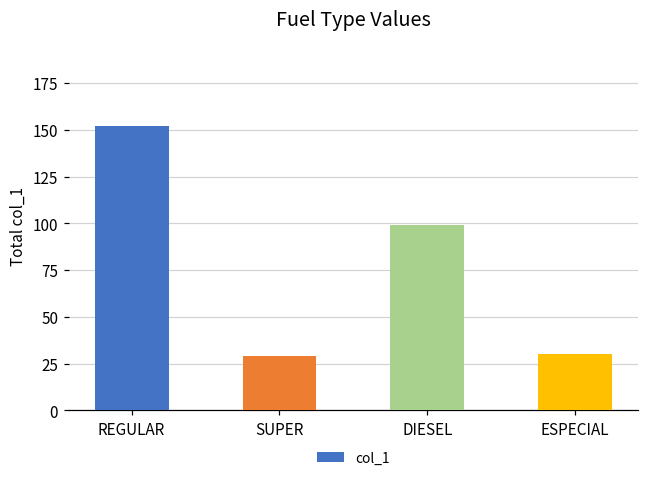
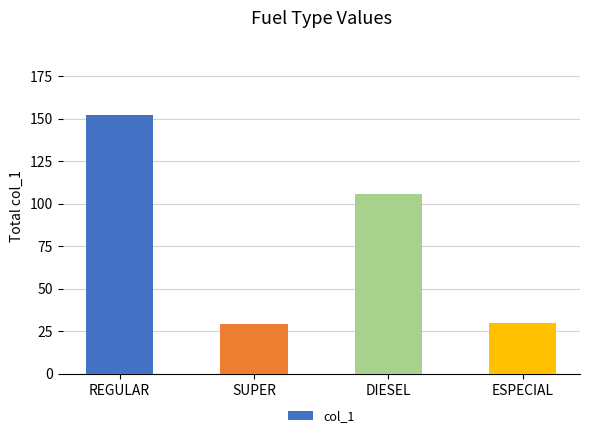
DIESEL: 99 -> 106
